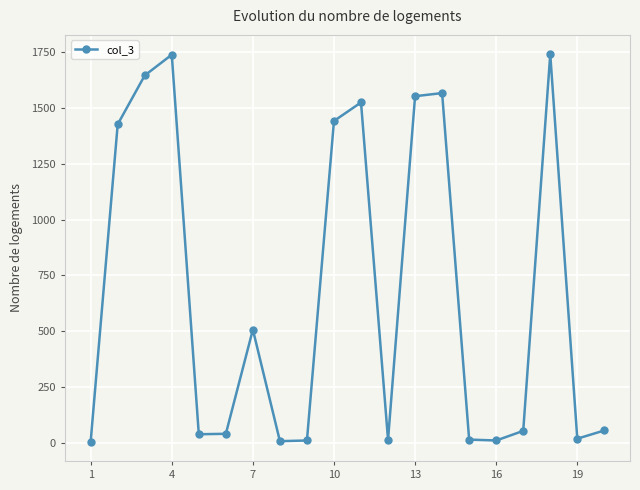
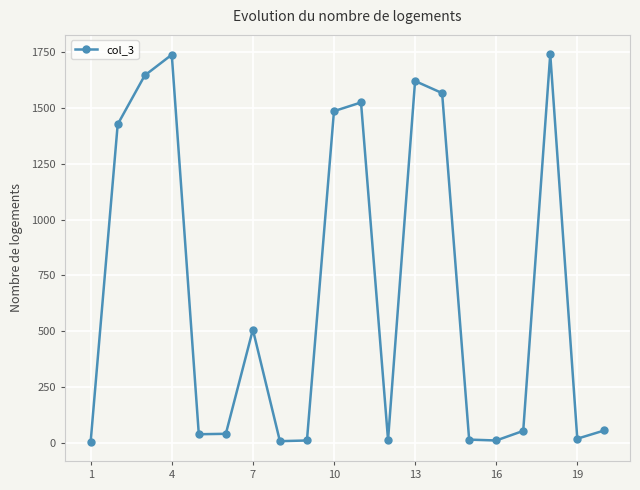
10: 1440 -> 1490
13: 1550 -> 1620
